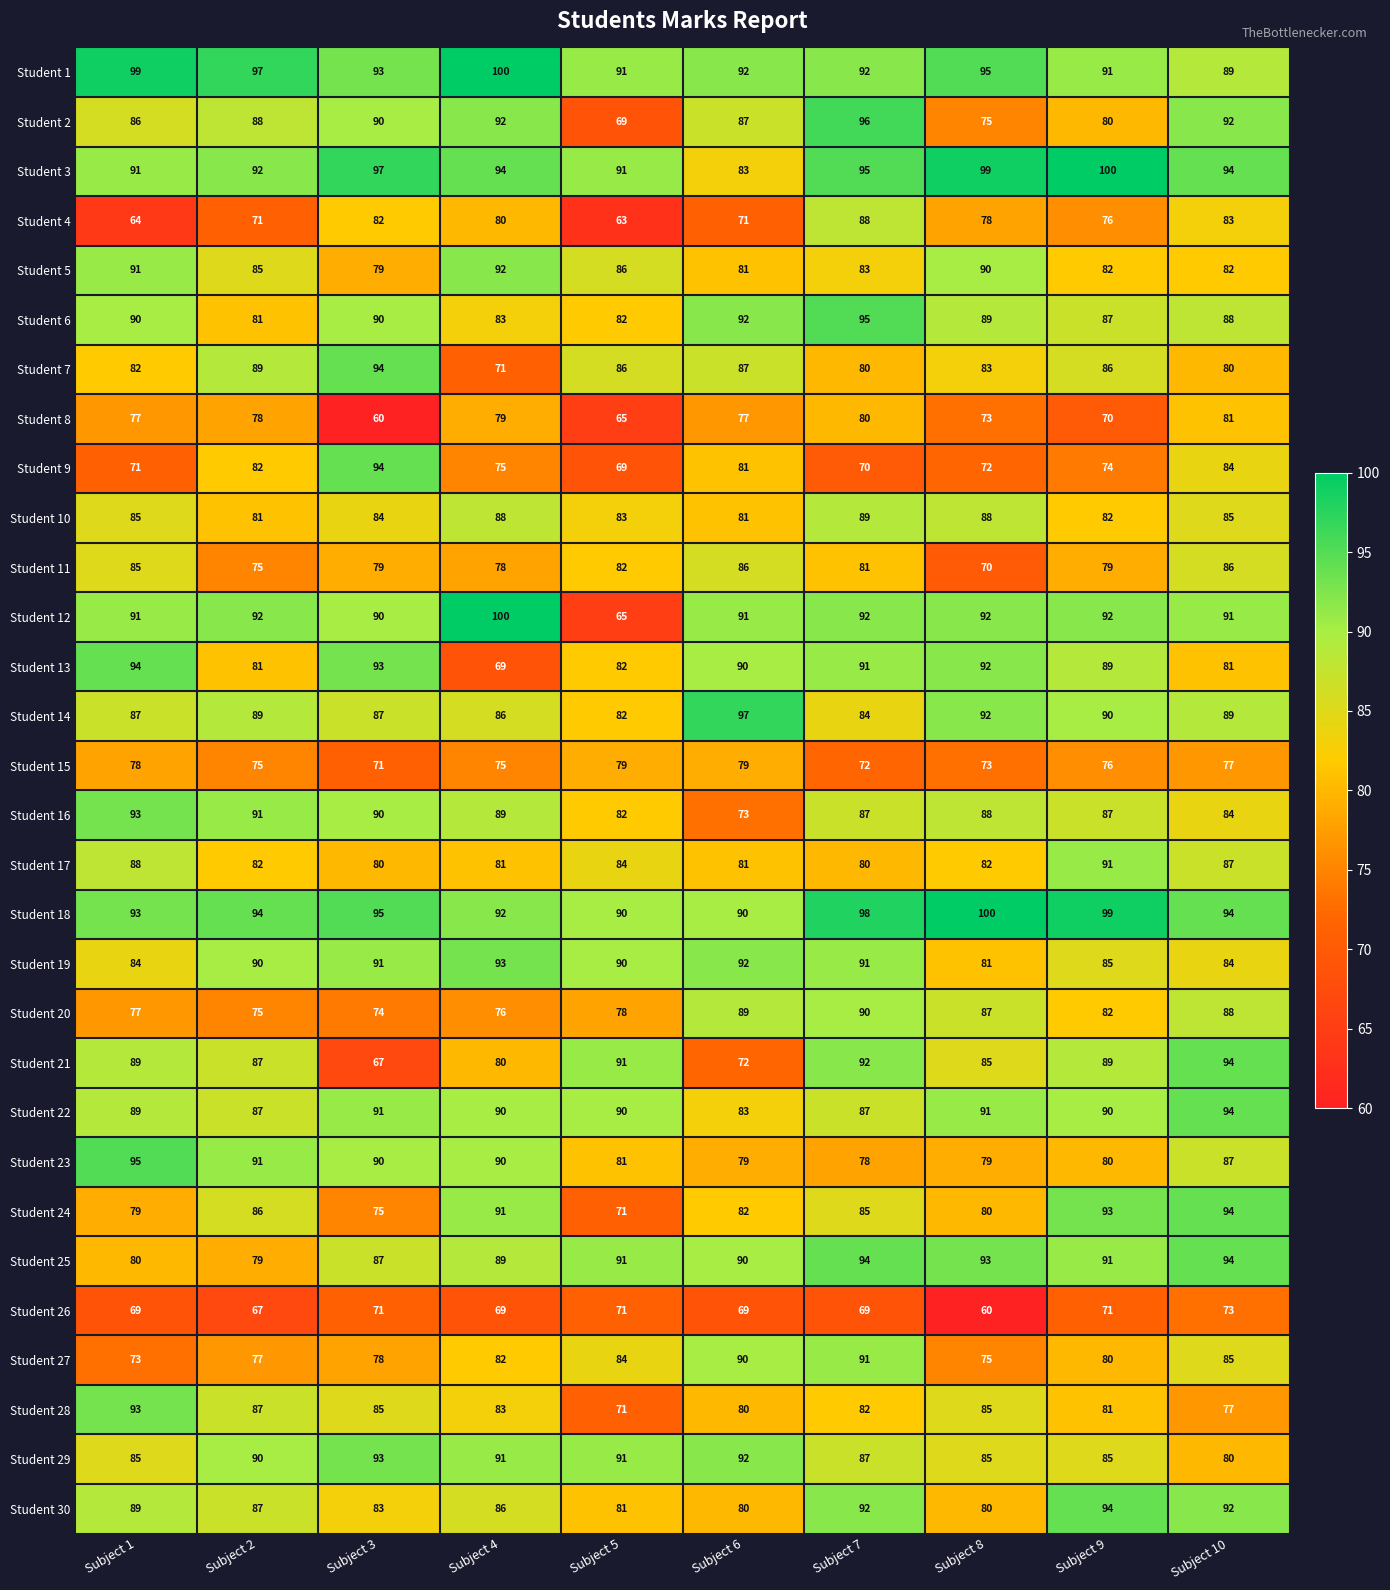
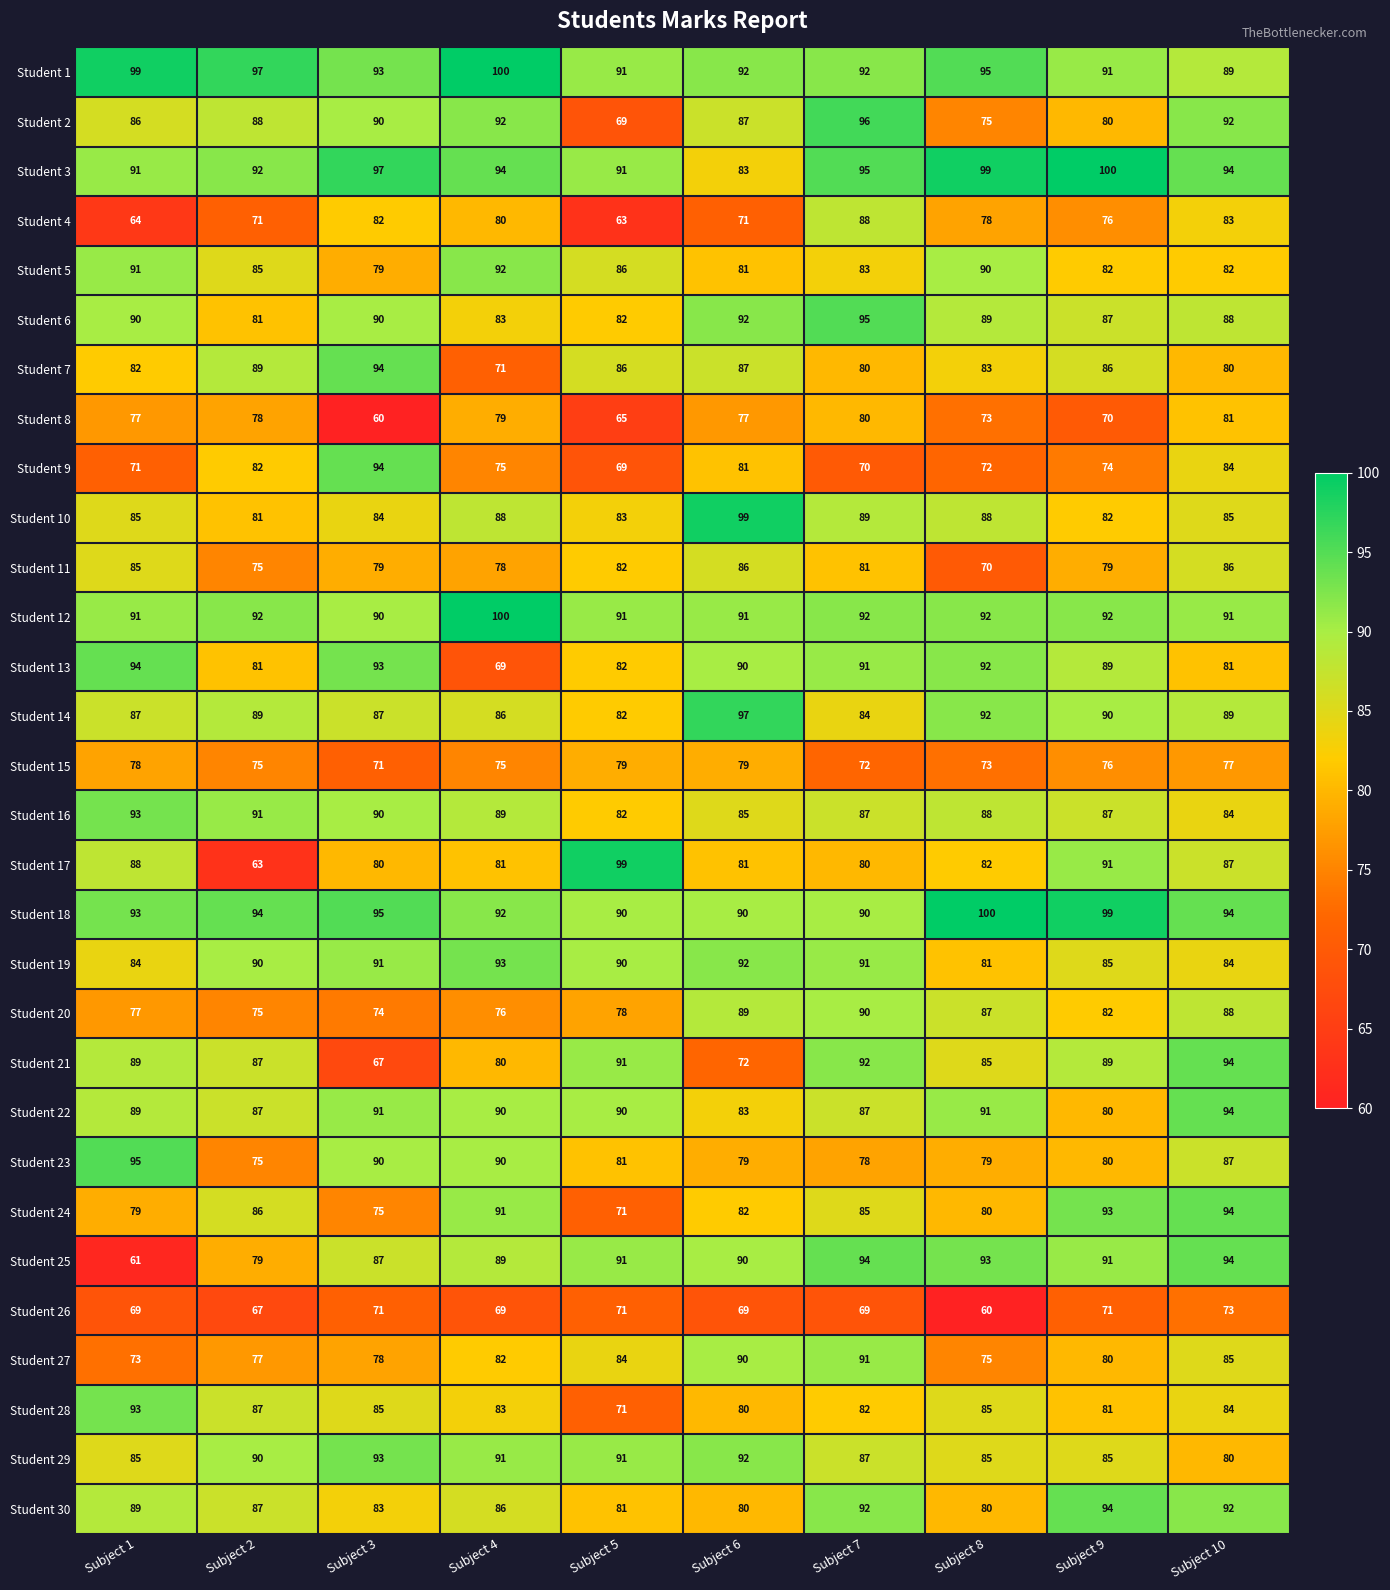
Student 10, Subject 6: 81 -> 99
Student 12, Subject 5: 65 -> 91
Student 16, Subject 6: 73 -> 85
Student 17, Subject 2: 82 -> 63
Student 17, Subject 5: 84 -> 99
Student 18, Subject 7: 98 -> 90
Student 22, Subject 9: 90 -> 80
Student 23, Subject 2: 91 -> 75
Student 25, Subject 1: 80 -> 61
Student 28, Subject 10: 77 -> 84
